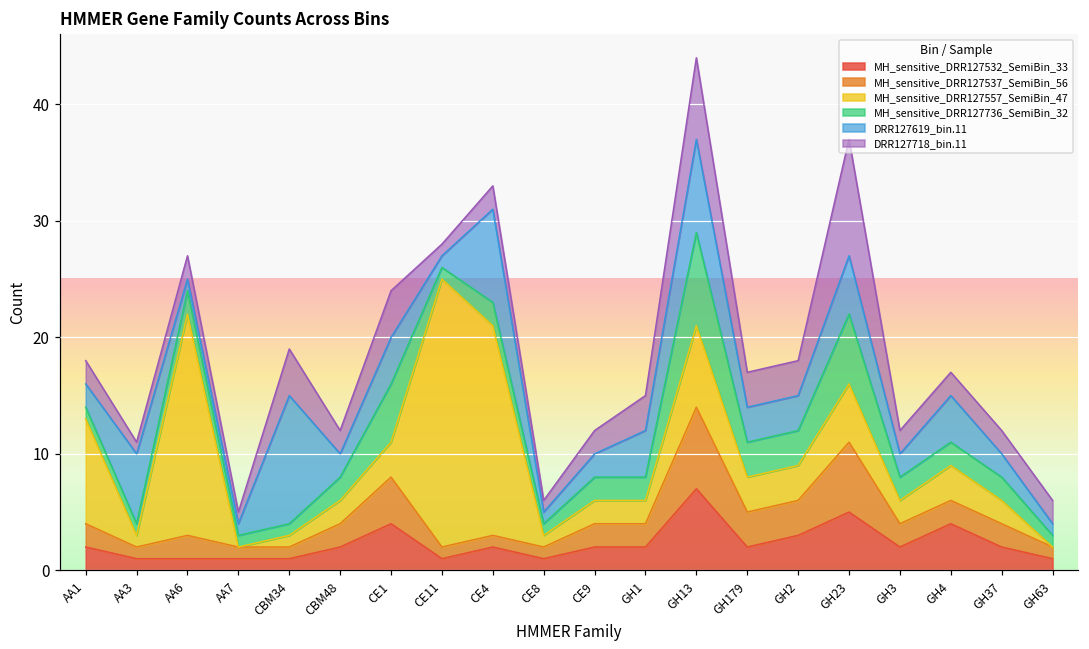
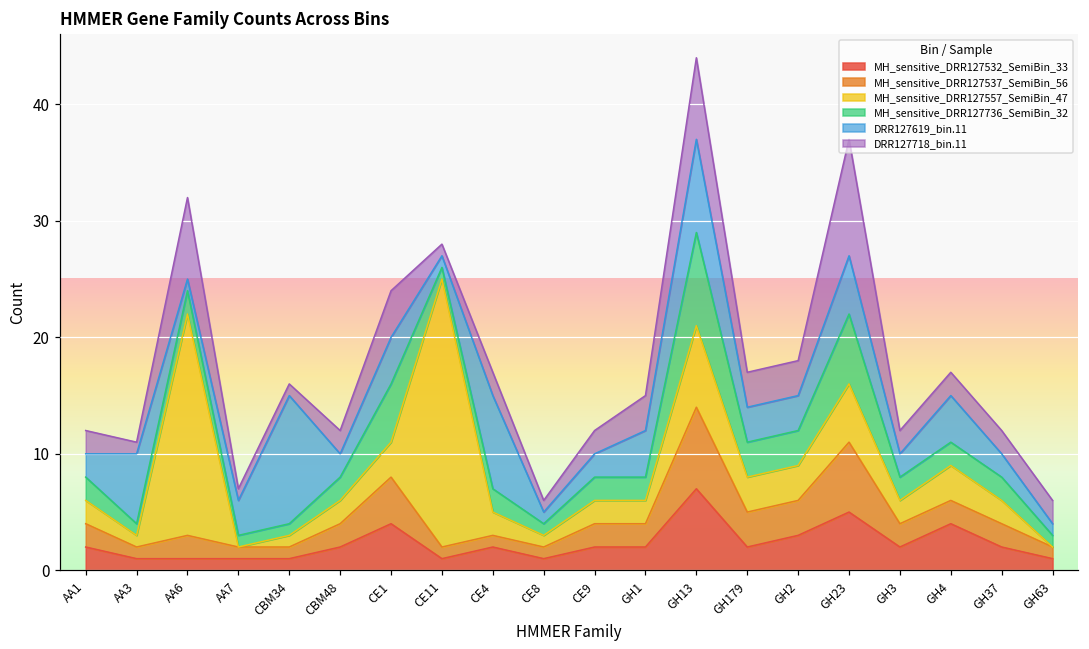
MH_sensitive_DRR127557_SemiBin_47, AA1: 9 -> 2
MH_sensitive_DRR127736_SemiBin_32, AA1: 1 -> 2
DRR127718_bin.11, AA6: 2 -> 7
DRR127619_bin.11, AA7: 1 -> 3
DRR127718_bin.11, CBM34: 4 -> 1
MH_sensitive_DRR127557_SemiBin_47, CE4: 18 -> 2
